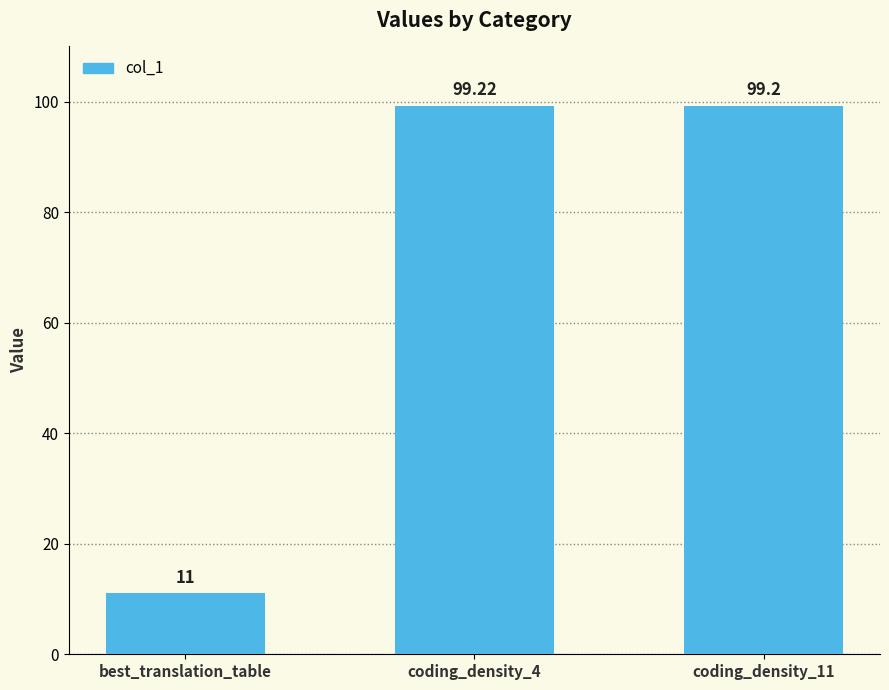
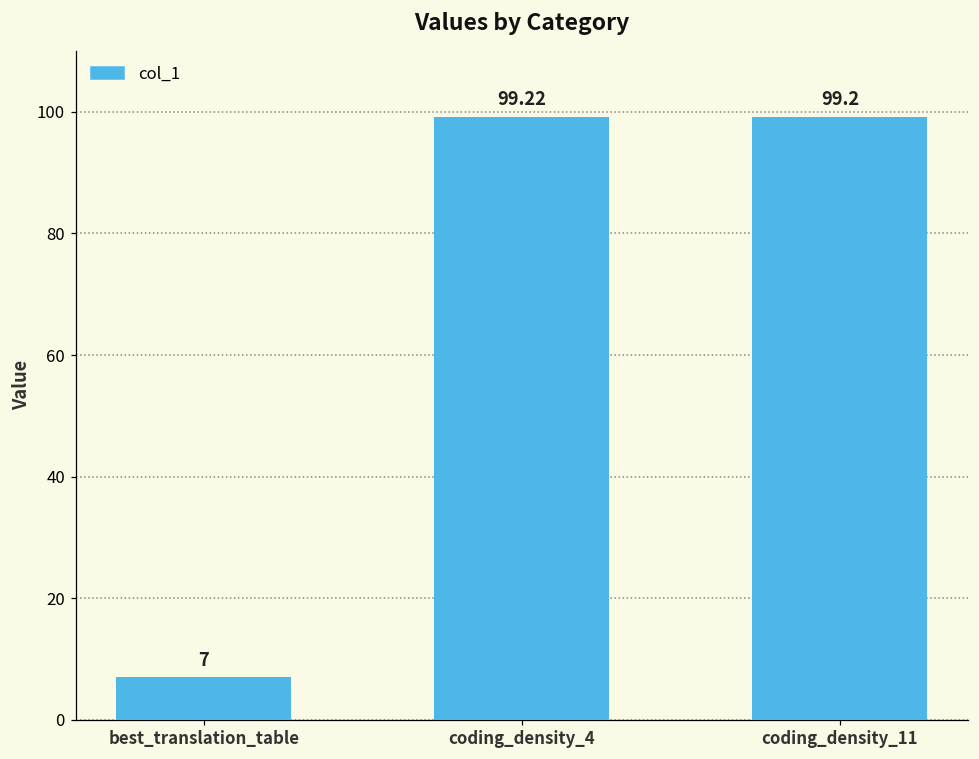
best_translation_table: 11 -> 7
